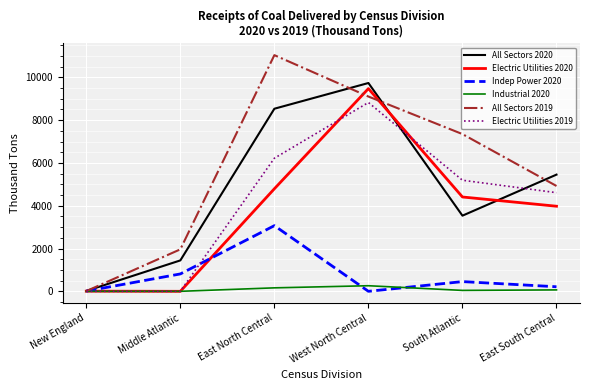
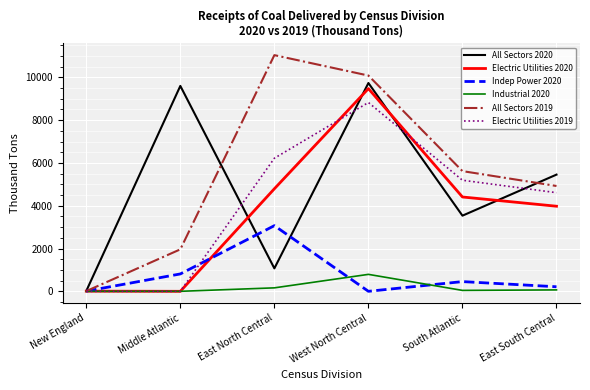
All Sectors 2020, Middle Atlantic: 1400 -> 9600
All Sectors 2020, East North Central: 8500 -> 1100
Industrial 2020, West North Central: 300 -> 800
All Sectors 2019, West North Central: 9100 -> 10100
All Sectors 2019, South Atlantic: 7300 -> 5600
